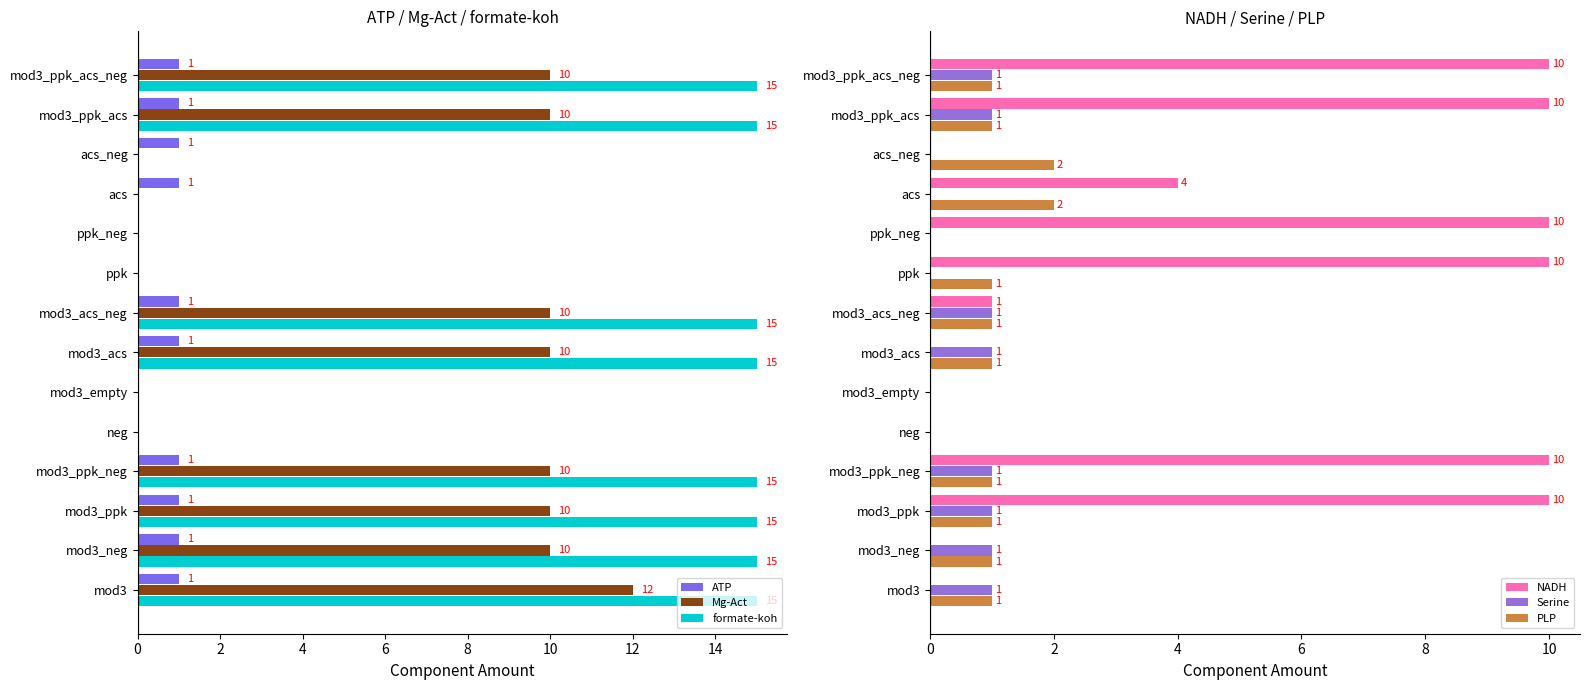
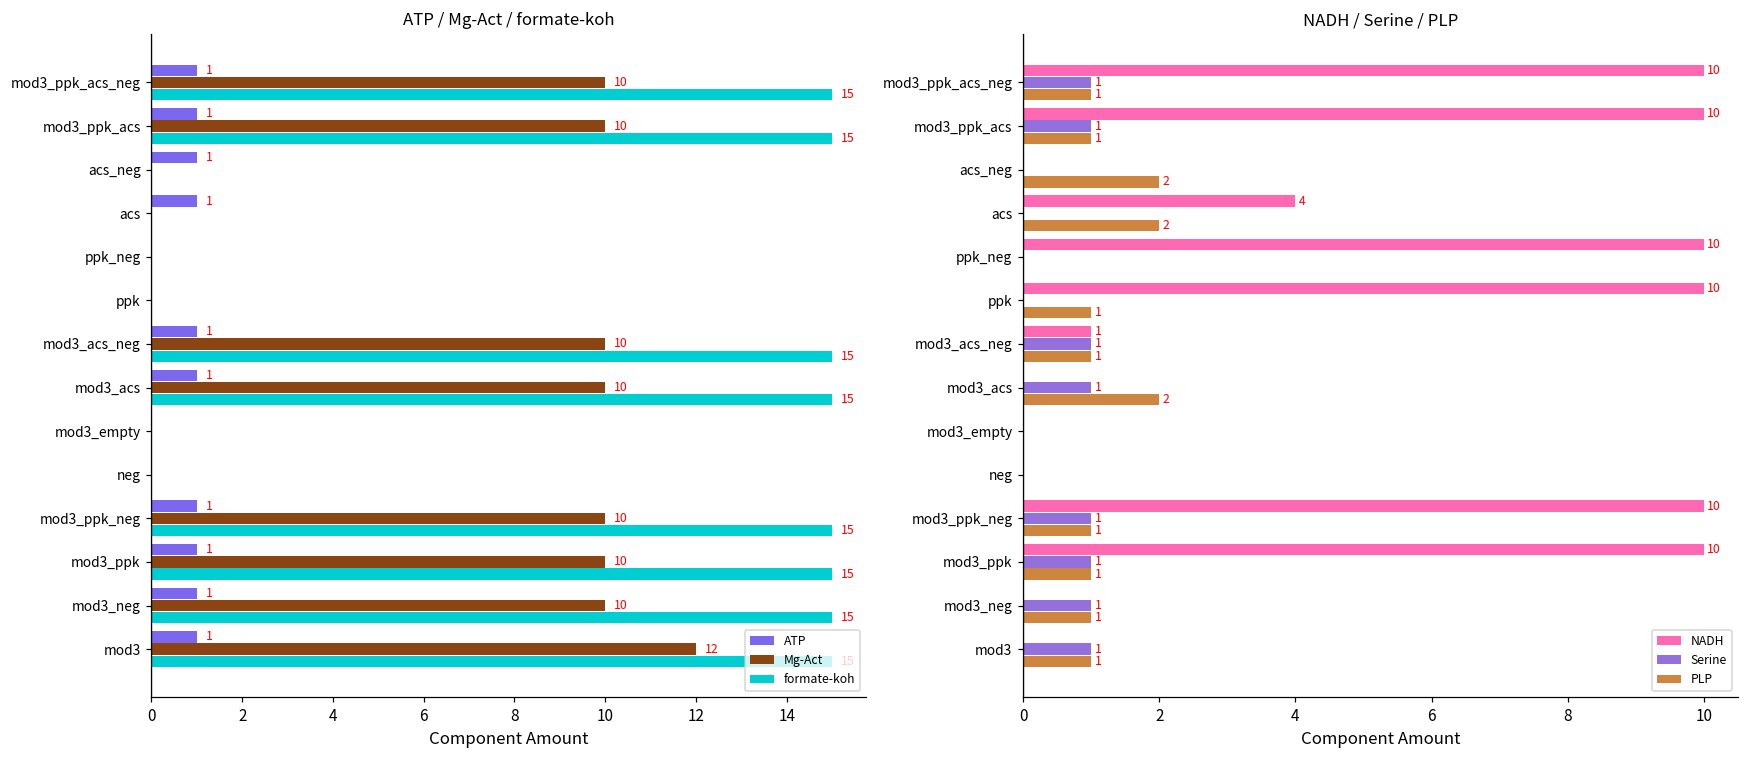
NADH / Serine / PLP, PLP, mod3_acs: 1 -> 2
